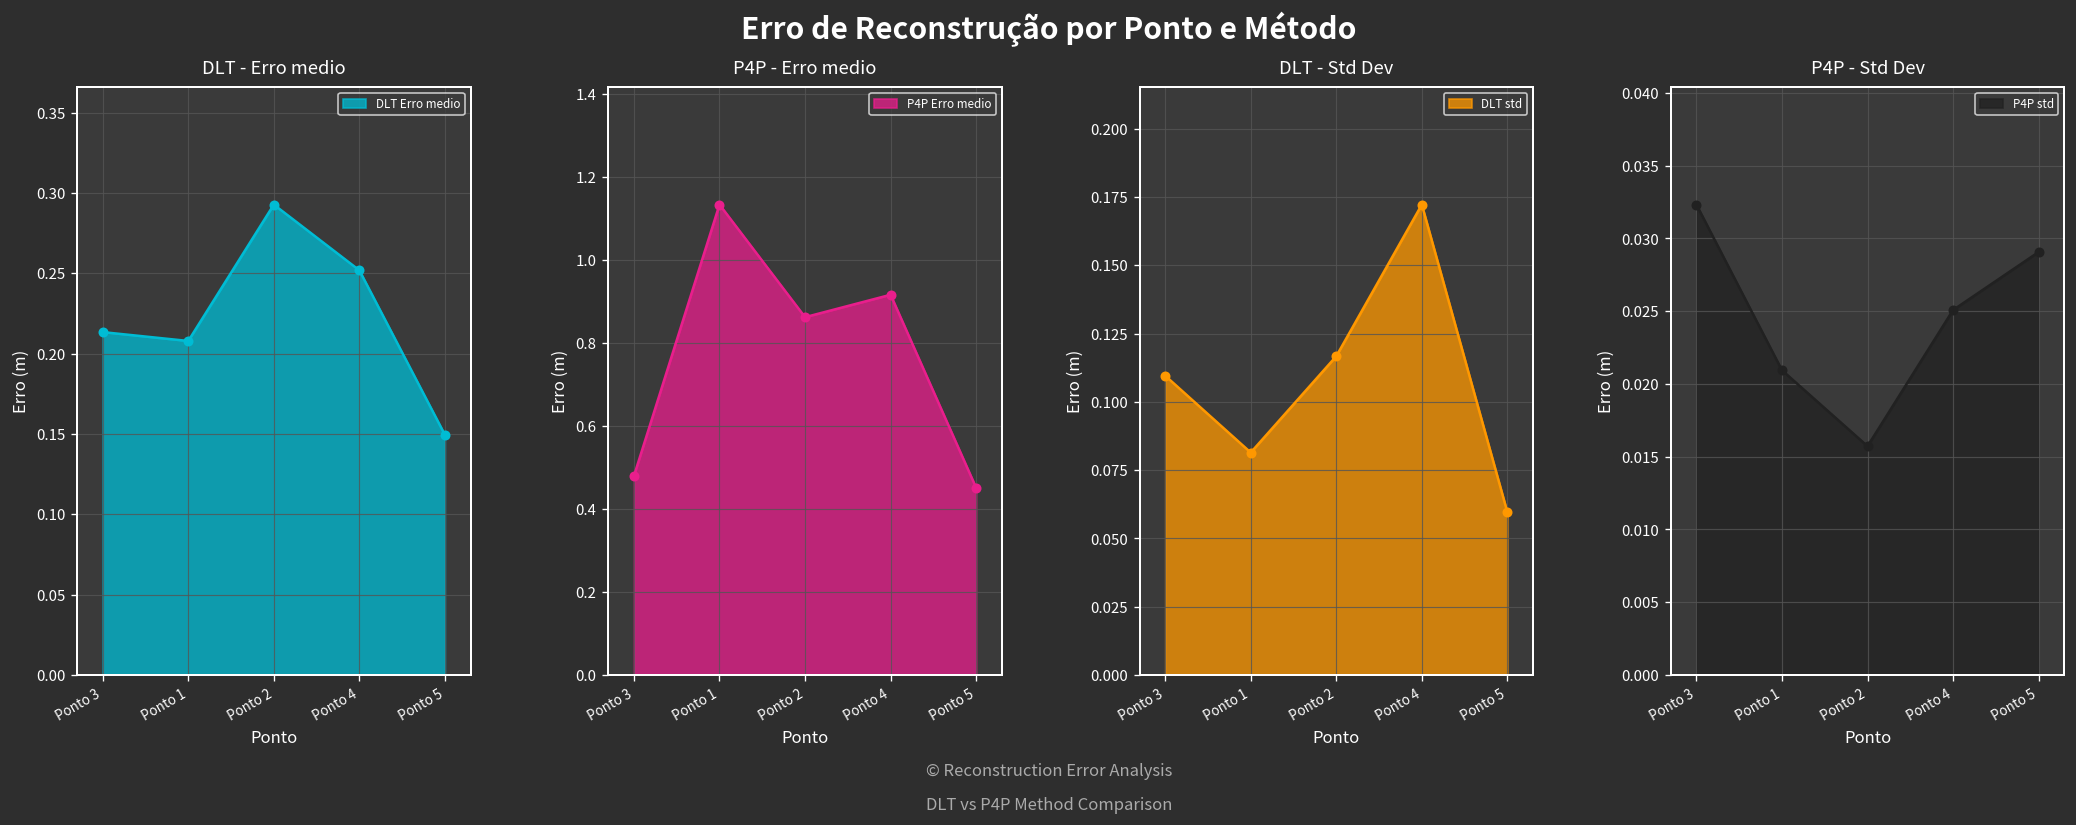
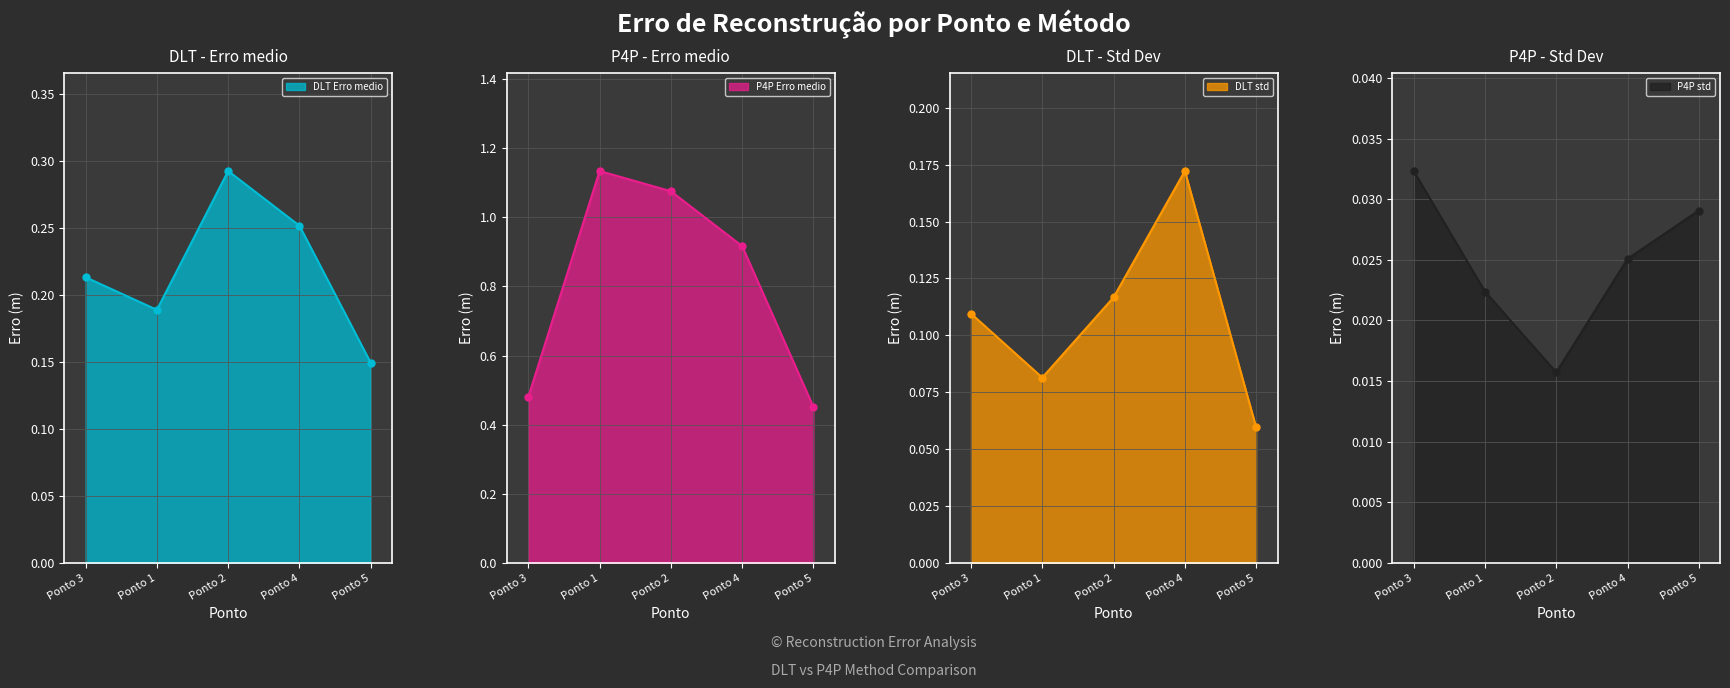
DLT - Erro medio, Ponto 1: 0.208 -> 0.189
P4P - Erro medio, Ponto 2: 0.86 -> 1.08
P4P - Std Dev, Ponto 1: 0.0209 -> 0.0224
